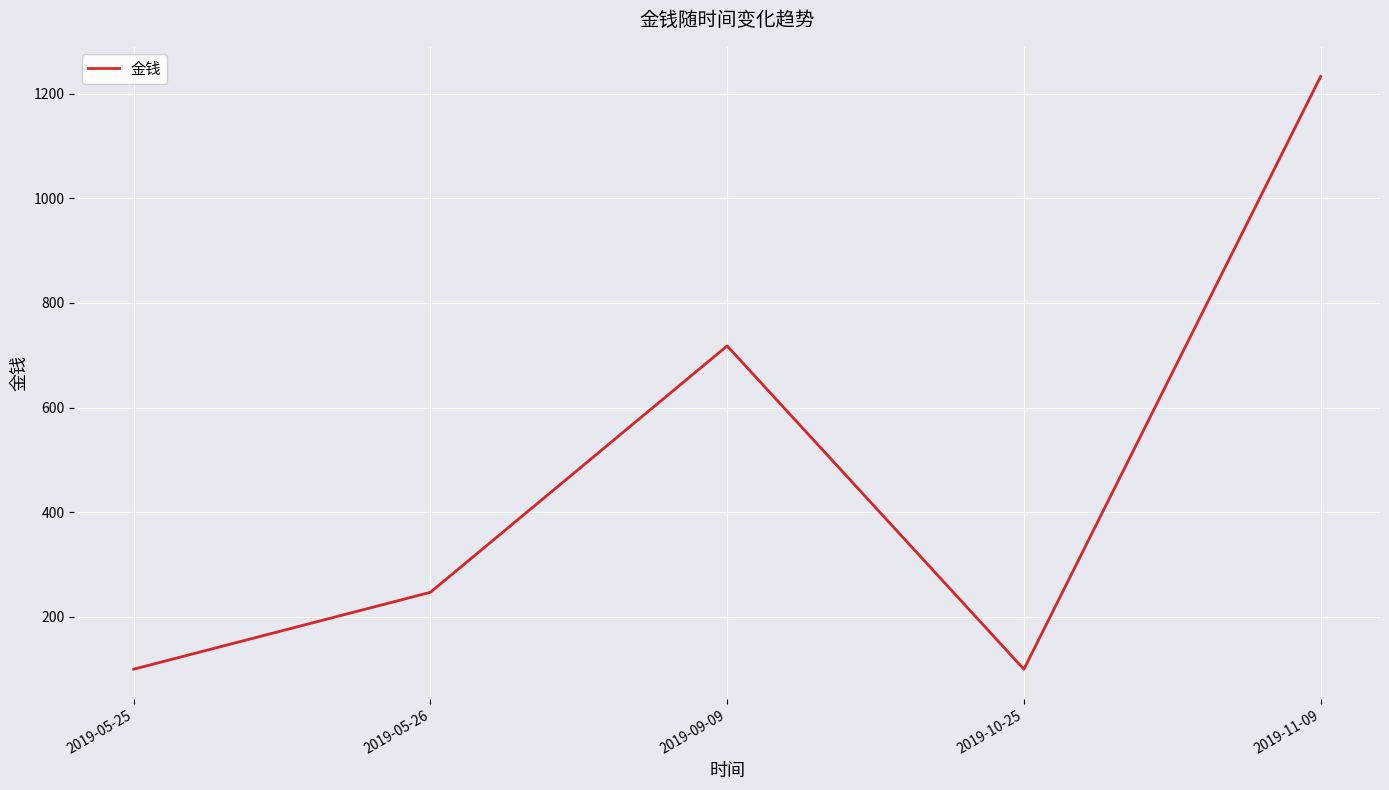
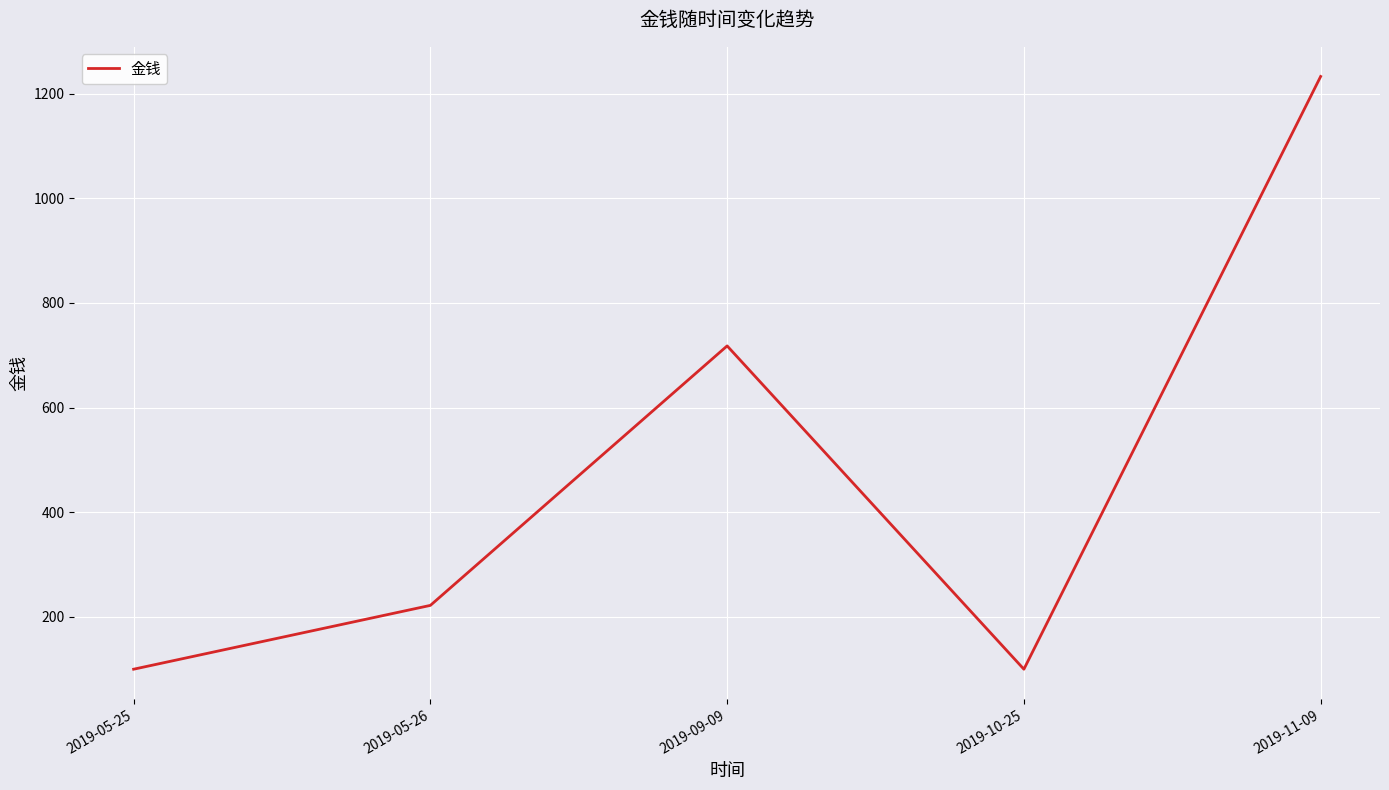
2019-05-26: 250 -> 220
